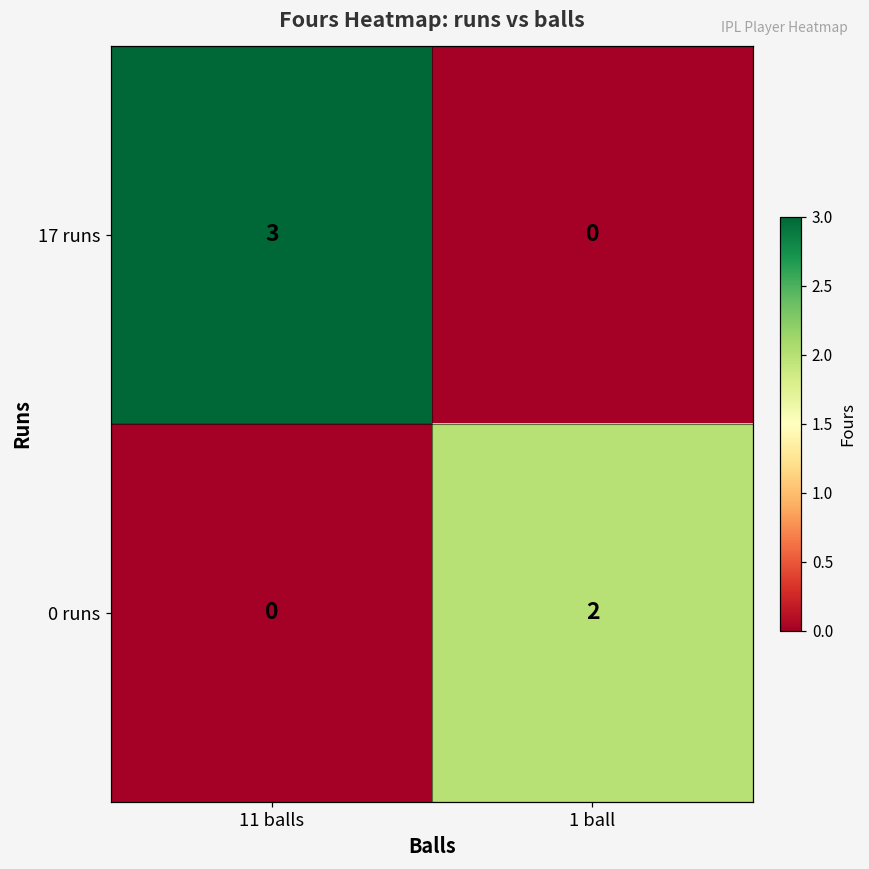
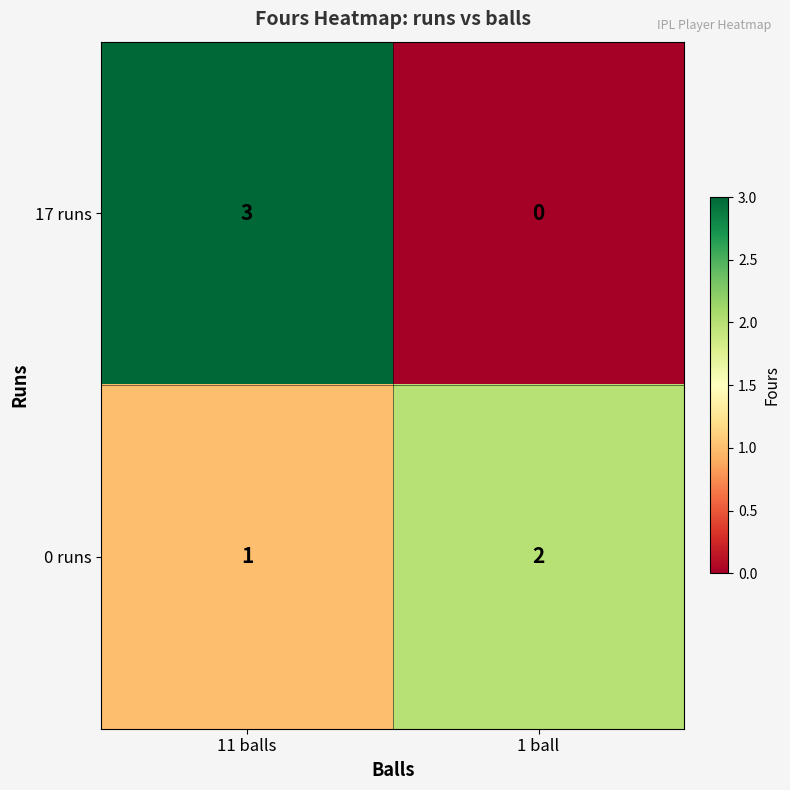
0 runs, 11 balls: 0 -> 1
